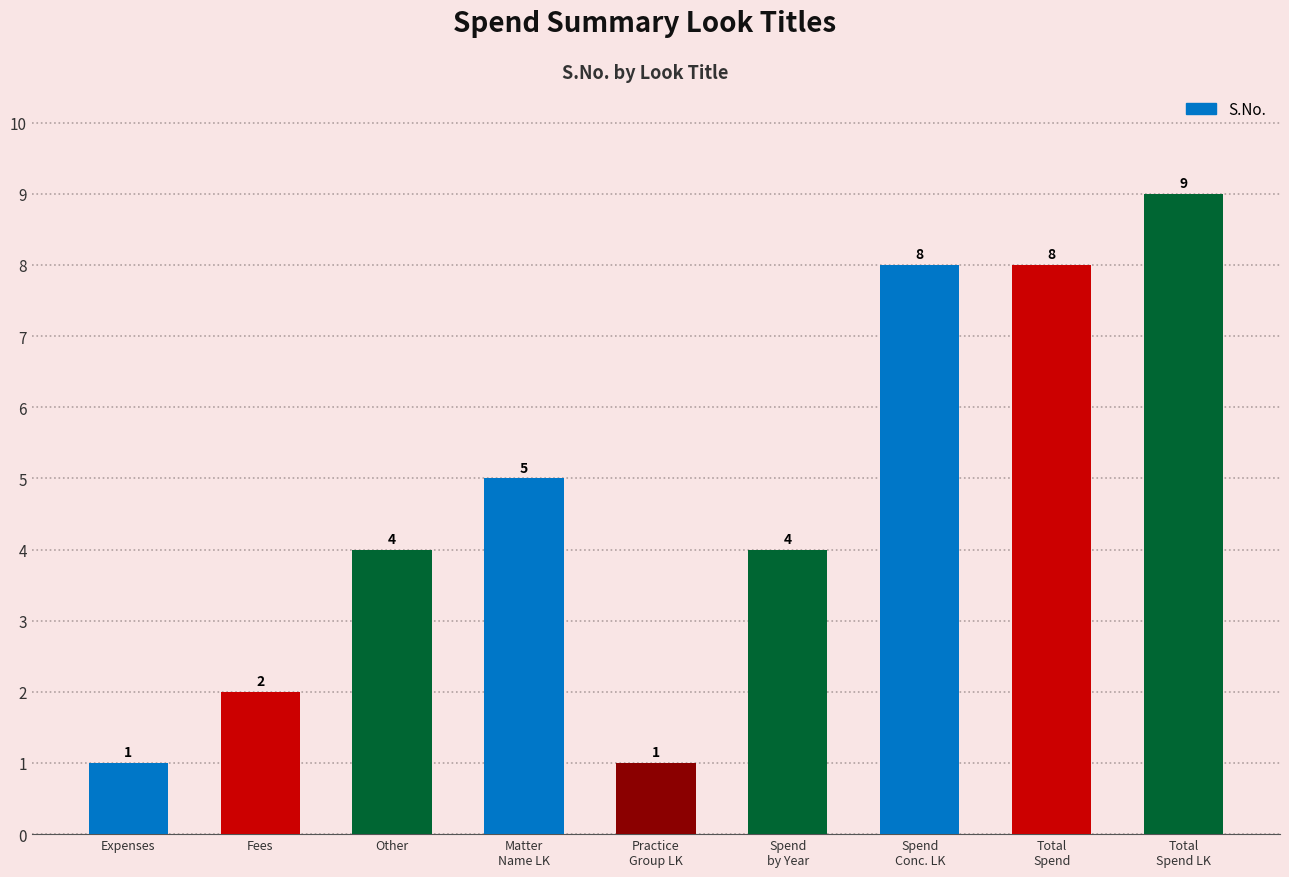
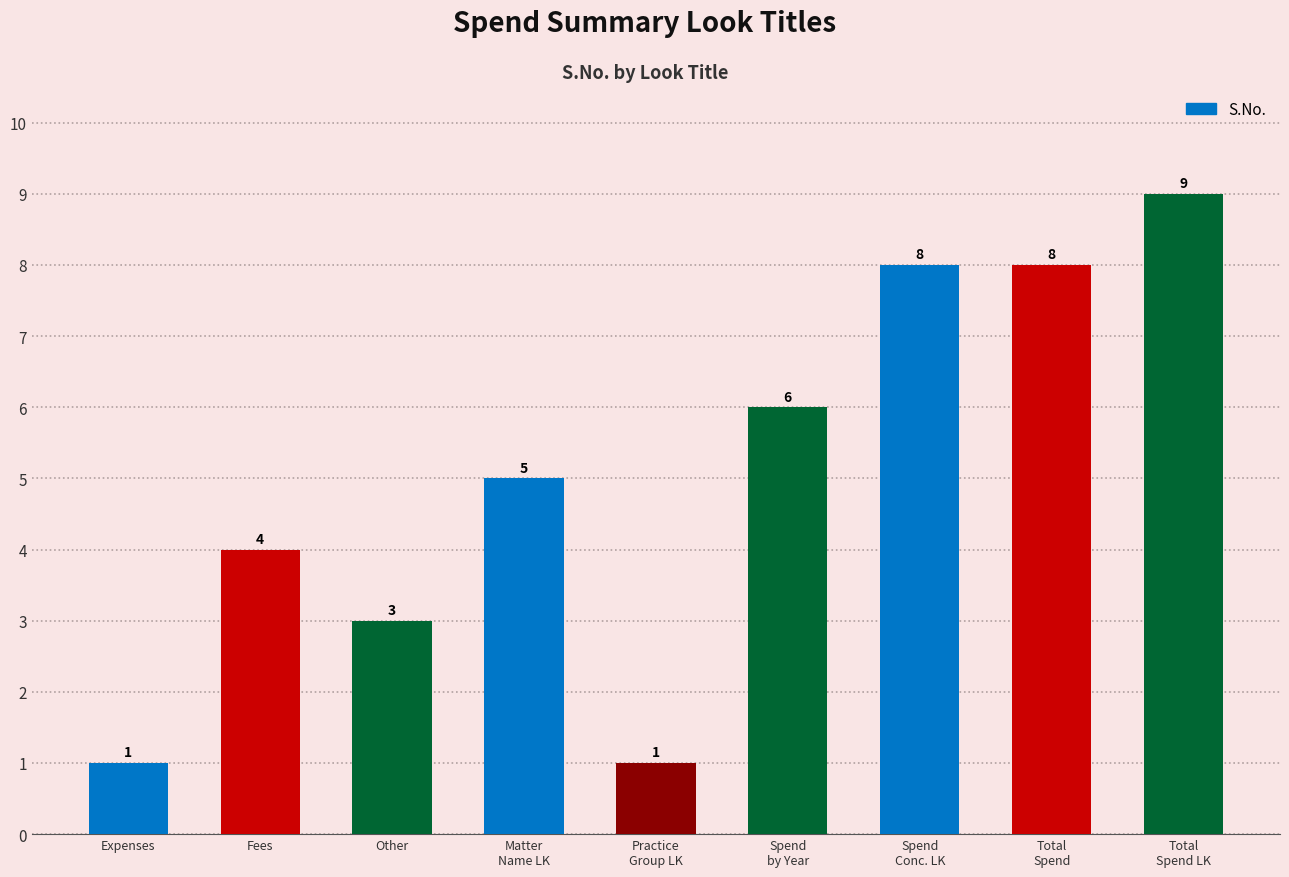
Fees: 2 -> 4
Other: 4 -> 3
Spend by Year: 4 -> 6
